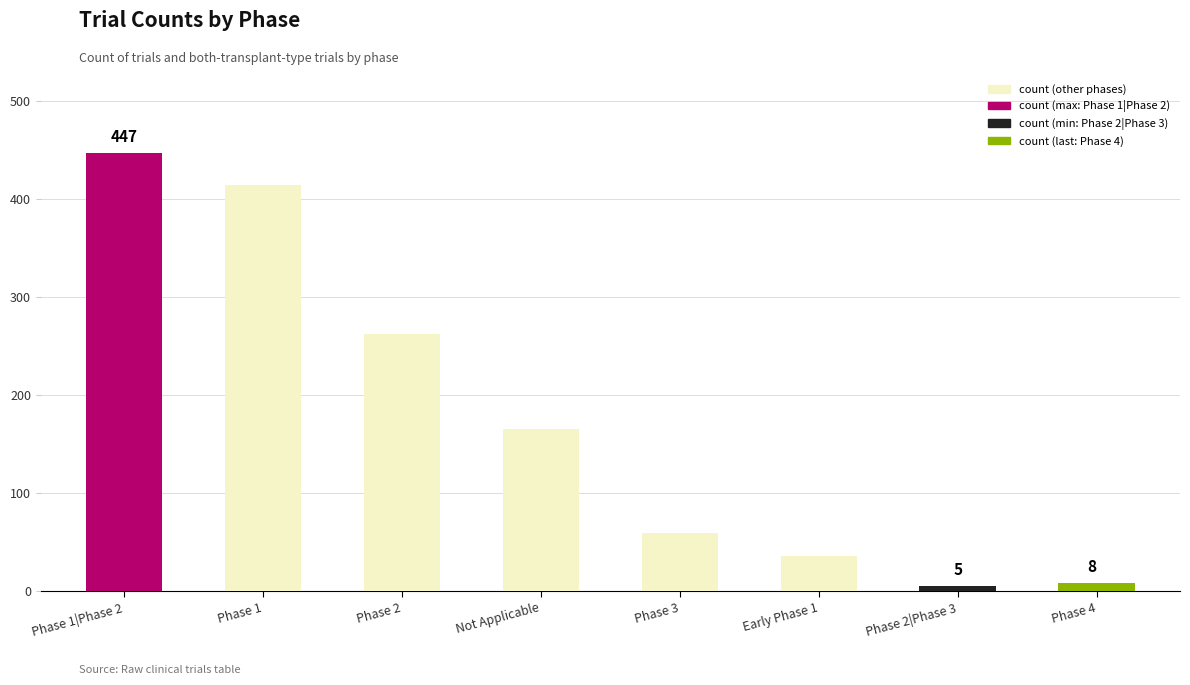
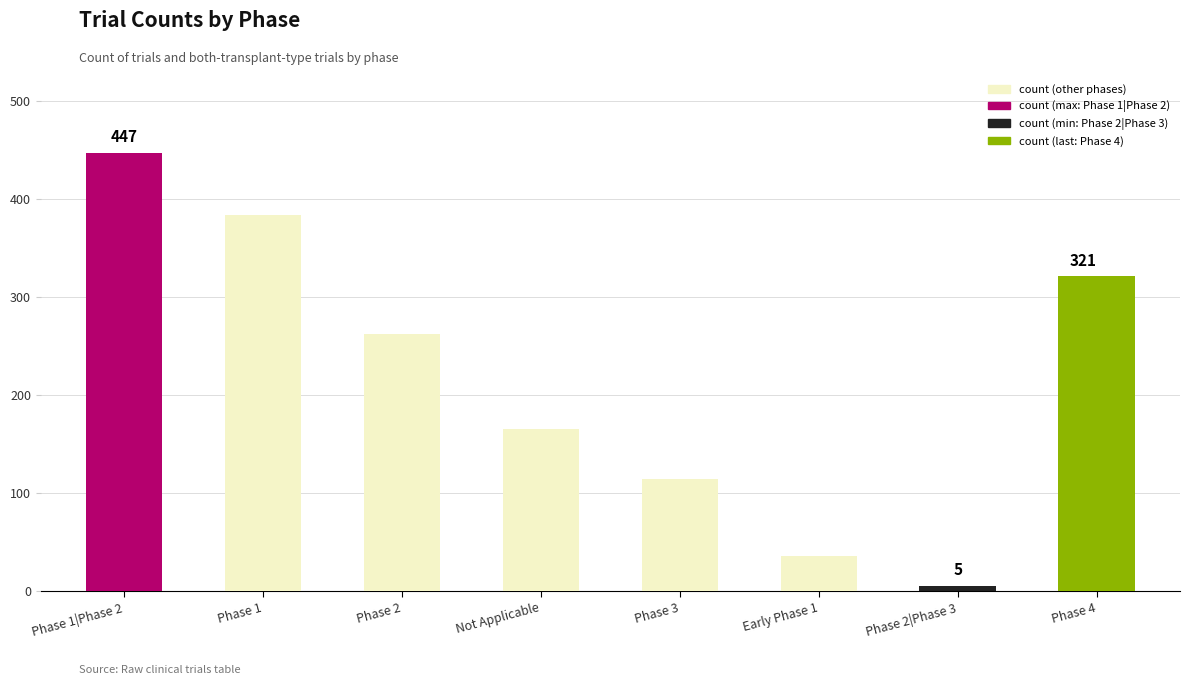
Phase 1: 410 -> 380
Phase 3: 60 -> 110
Phase 4: 8 -> 321
